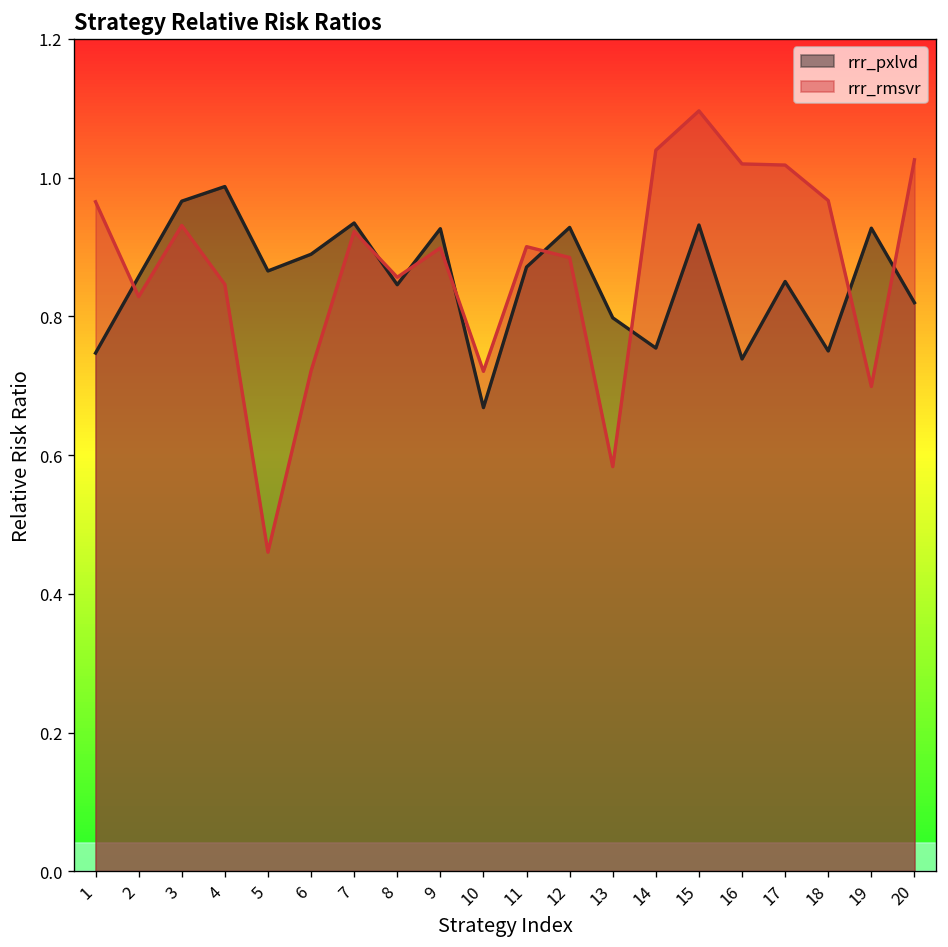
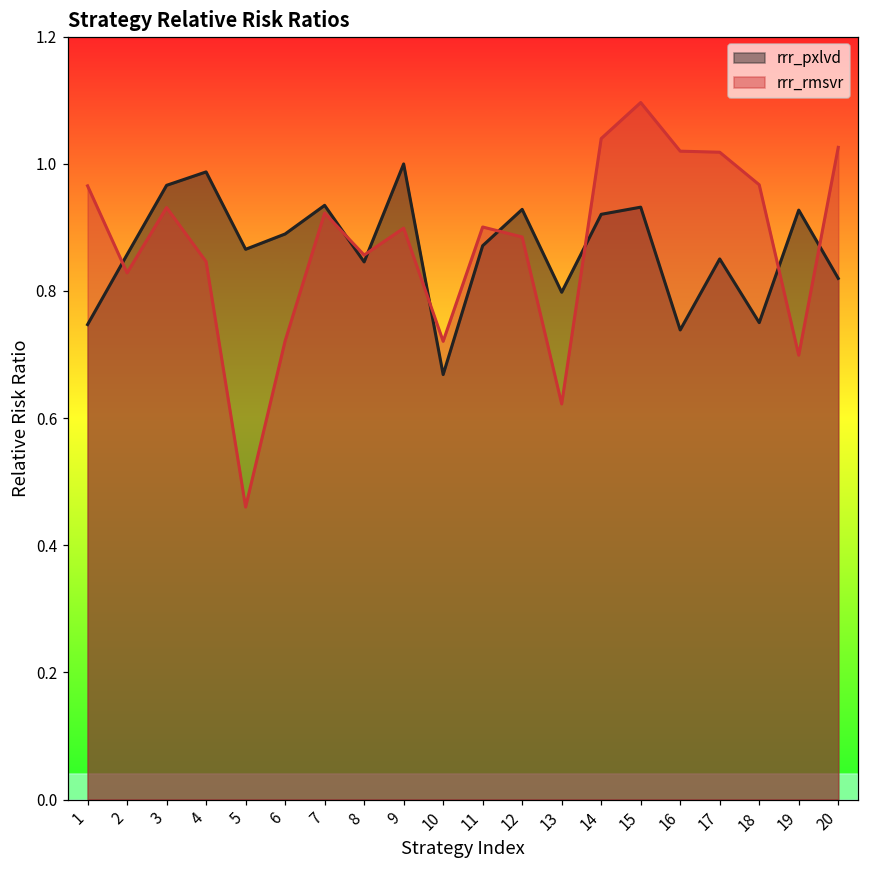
rrr_pxlvd, 9: 0.93 -> 1.00
rrr_rmsvr, 13: 0.58 -> 0.62
rrr_pxlvd, 14: 0.75 -> 0.92
